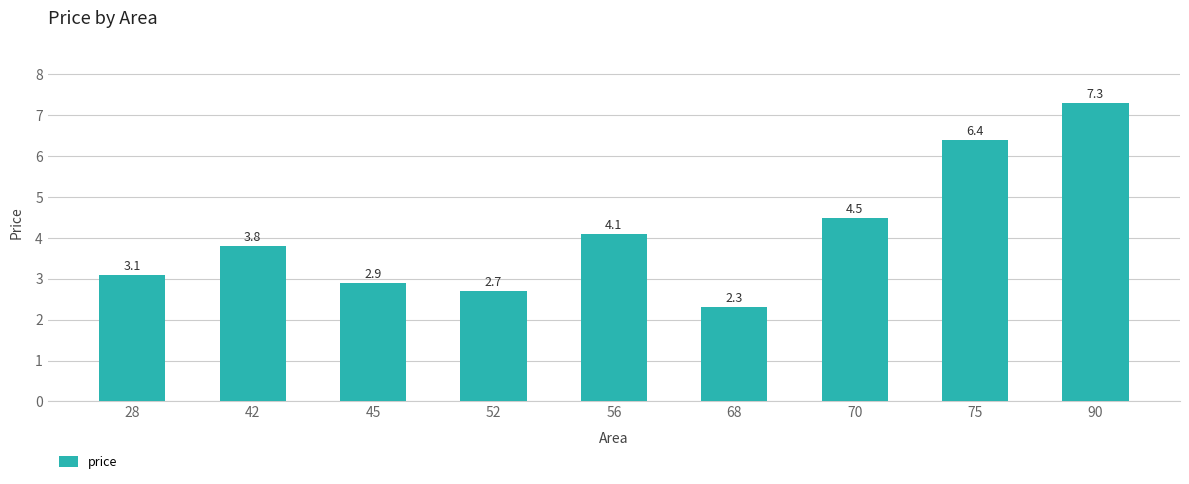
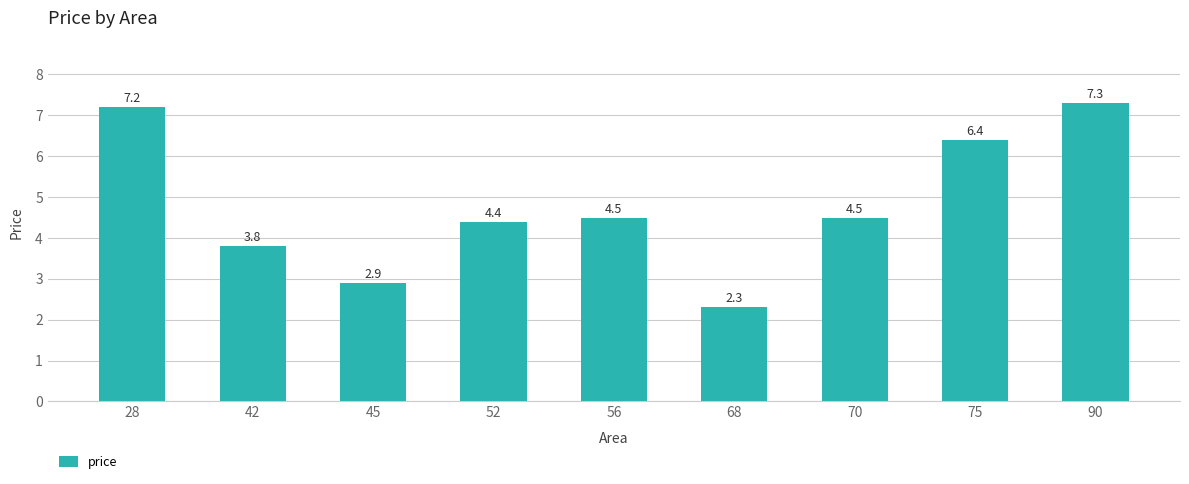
28: 3.1 -> 7.2
52: 2.7 -> 4.4
56: 4.1 -> 4.5
